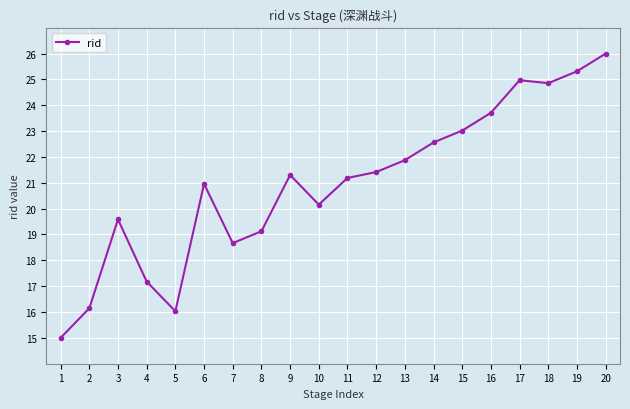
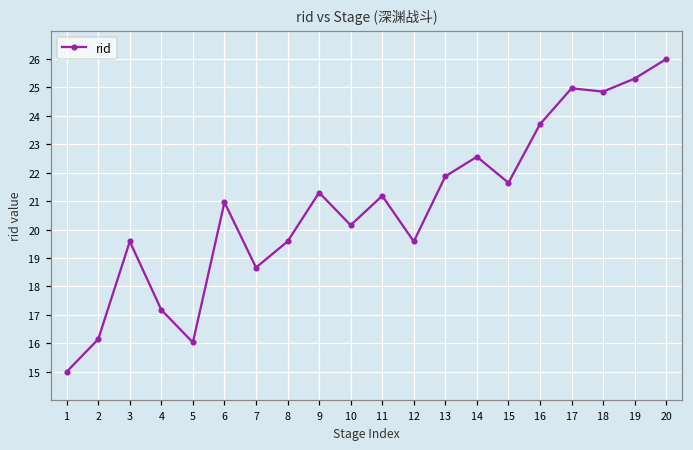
8: 19.1 -> 19.6
12: 21.4 -> 19.6
15: 23.0 -> 21.6
